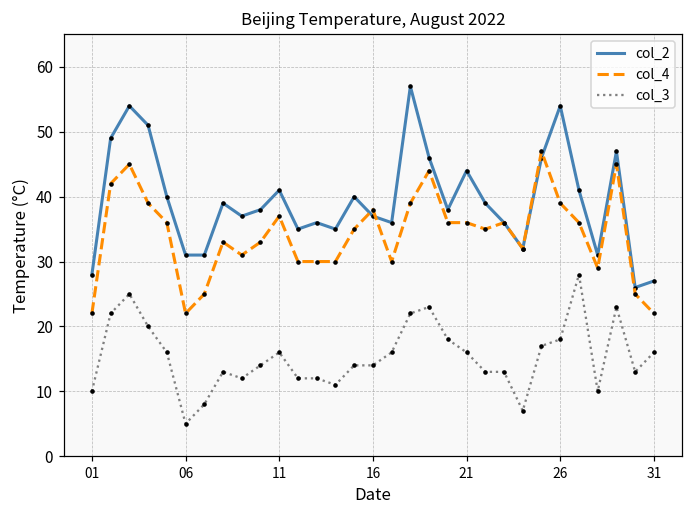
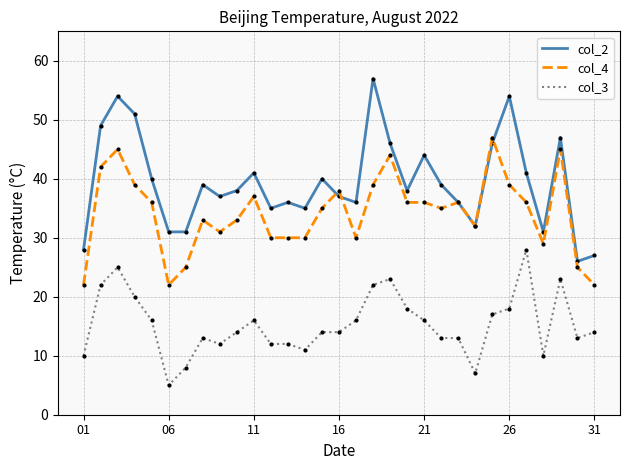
col_3, 31: 16 -> 14
